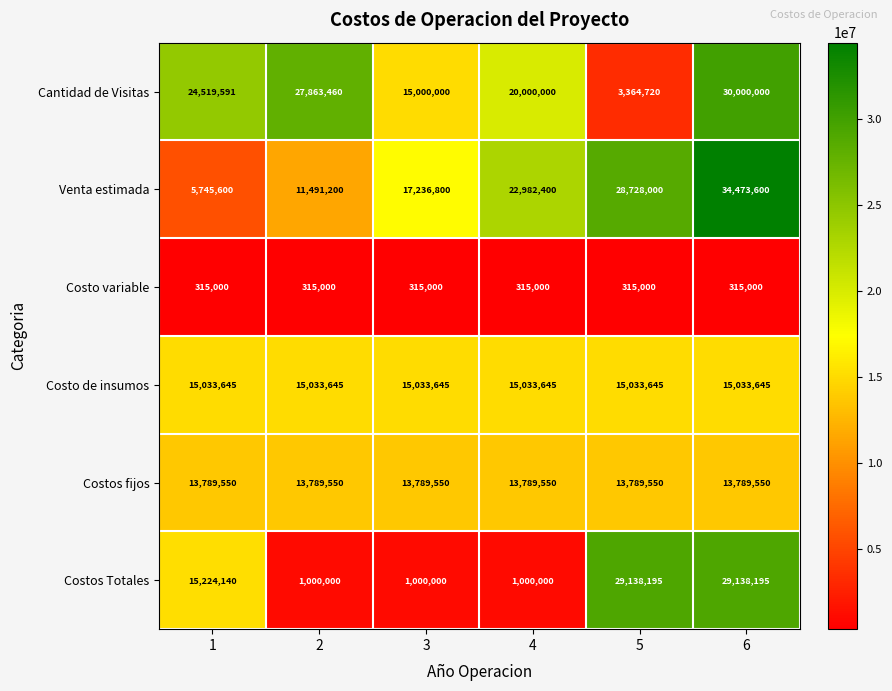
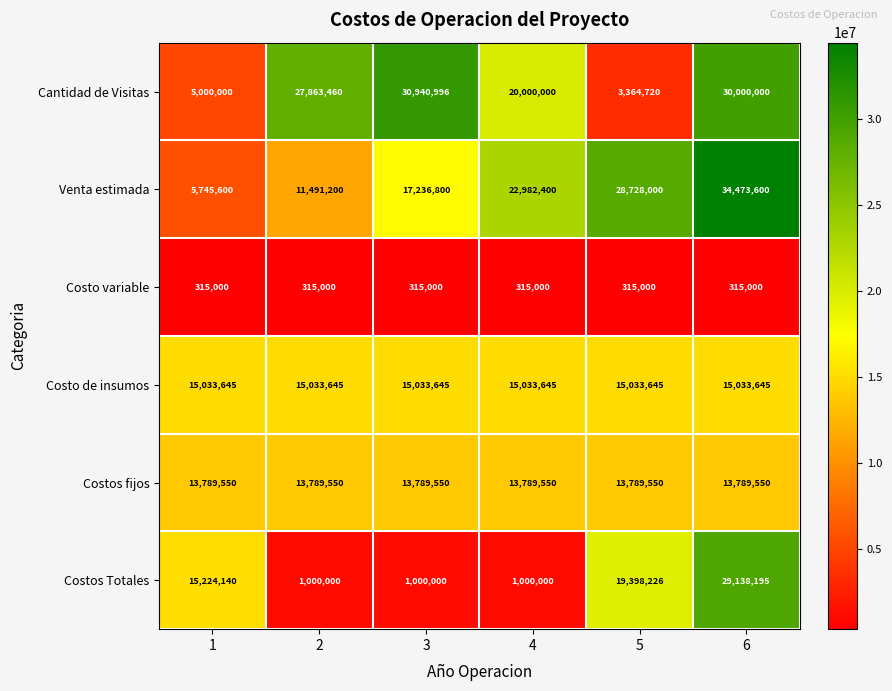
Cantidad de Visitas, 1: 24,519,591 -> 5,000,000
Cantidad de Visitas, 3: 15,000,000 -> 30,940,996
Costos Totales, 5: 29,138,195 -> 19,398,226
